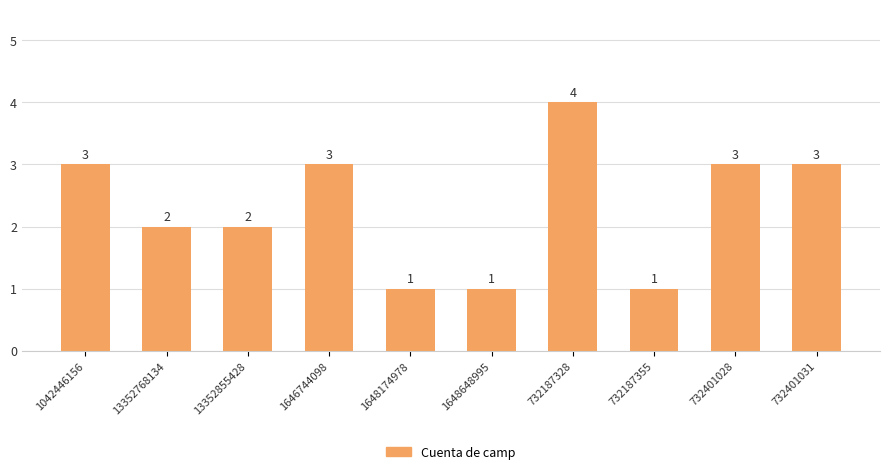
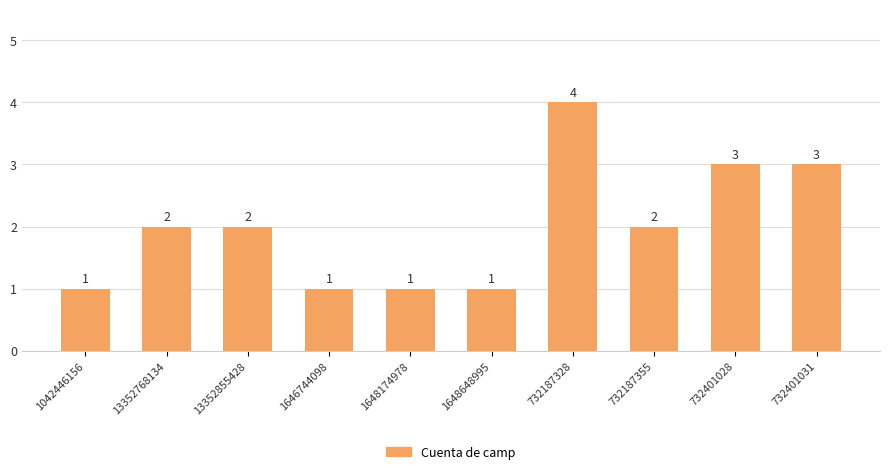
1042446156: 3 -> 1
1646744098: 3 -> 1
732187355: 1 -> 2
